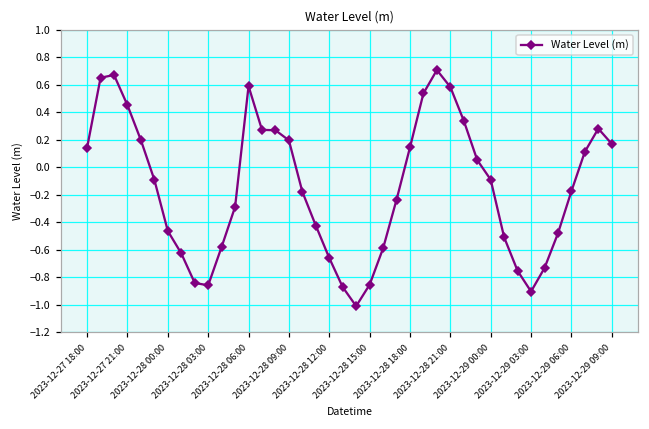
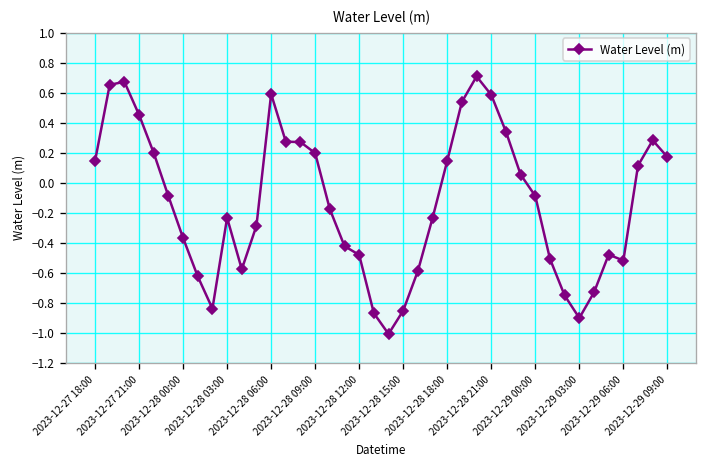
2023-12-28 00:00: -0.46 -> -0.37
2023-12-28 03:00: -0.86 -> -0.23
2023-12-28 12:00: -0.66 -> -0.48
2023-12-29 06:00: -0.17 -> -0.52
